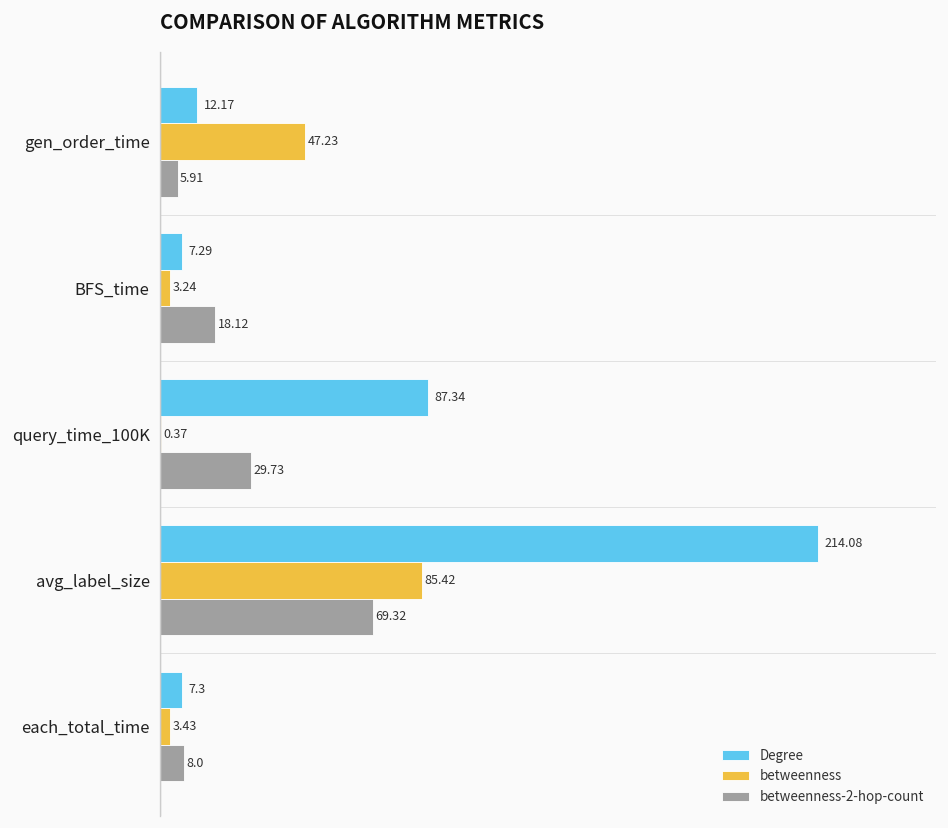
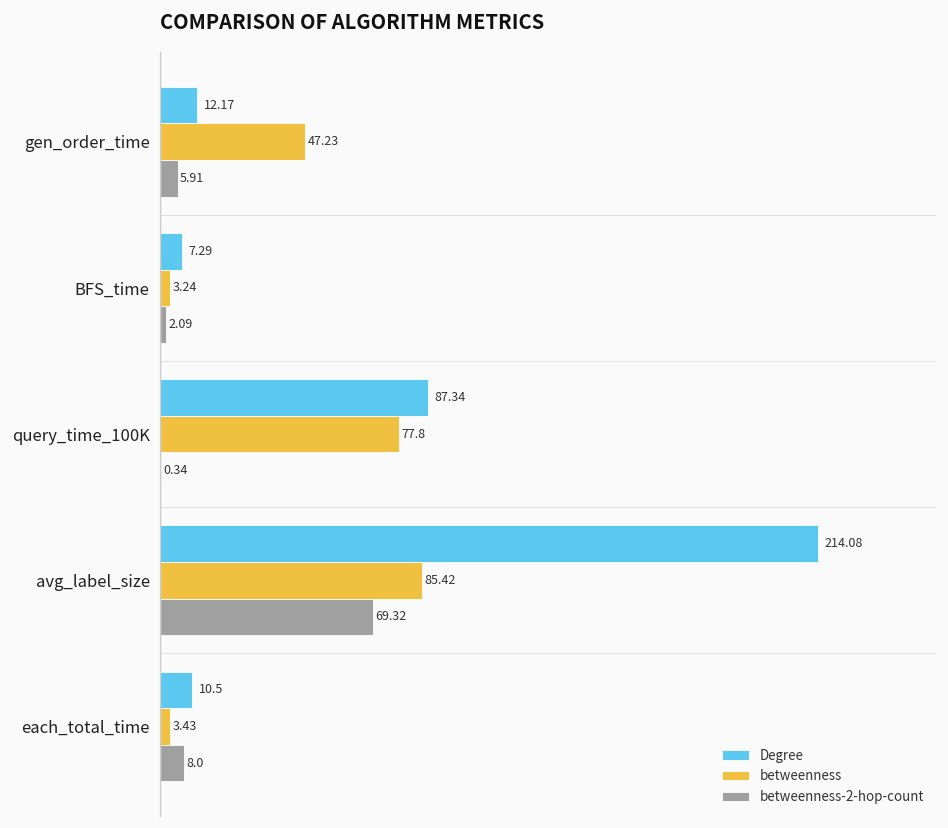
betweenness-2-hop-count, BFS_time: 18.12 -> 2.09
betweenness, query_time_100K: 0.37 -> 77.8
betweenness-2-hop-count, query_time_100K: 29.73 -> 0.34
Degree, each_total_time: 7.3 -> 10.5
